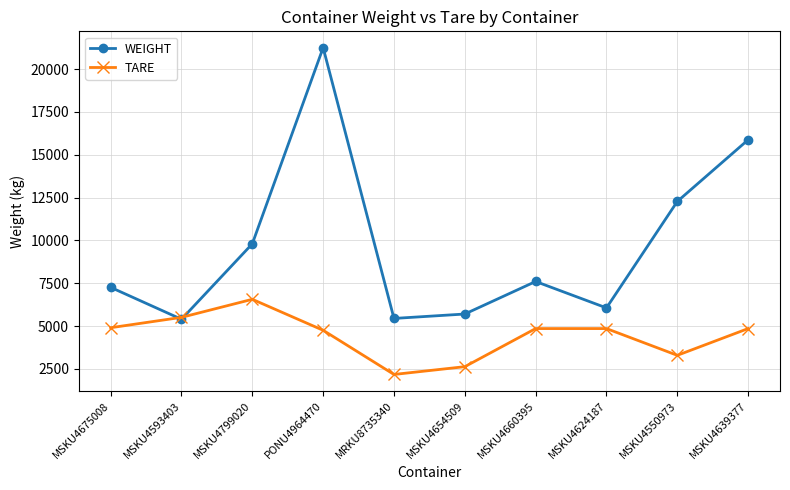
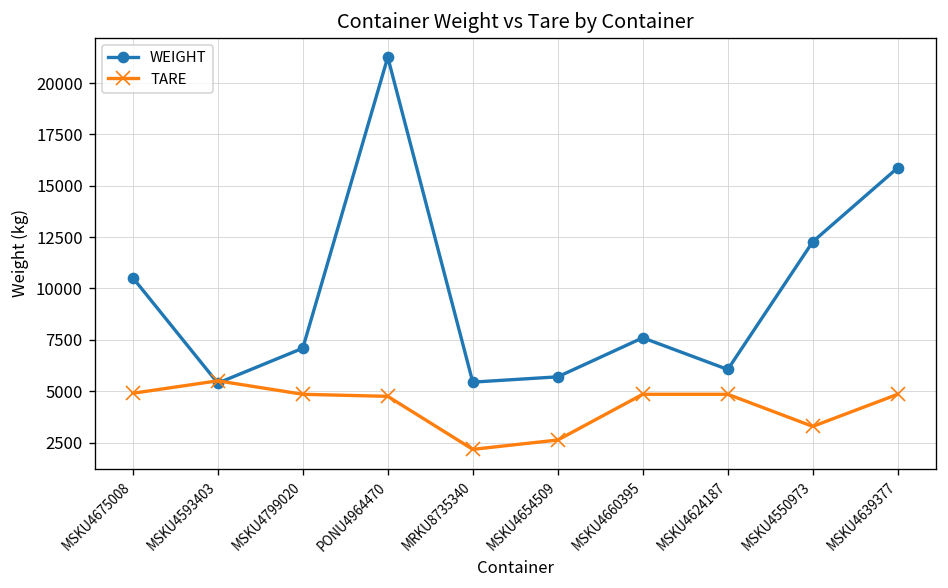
WEIGHT, MSKU4675008: 7300 -> 10500
WEIGHT, MSKU4799020: 9800 -> 7100
TARE, MSKU4799020: 6600 -> 4900
